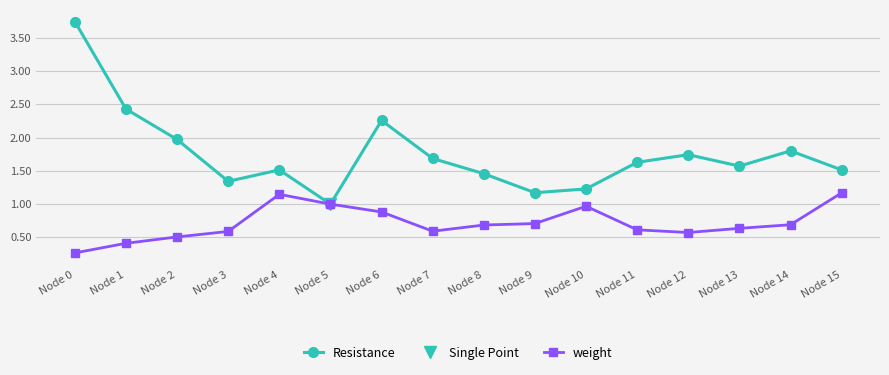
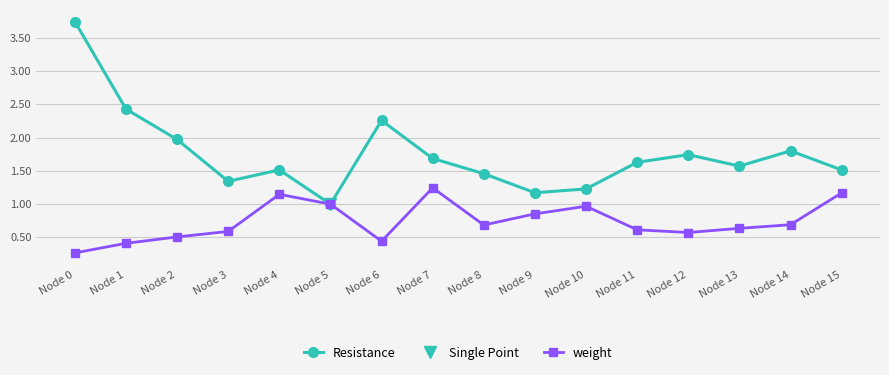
weight, Node 6: 0.9 -> 0.4
weight, Node 7: 0.6 -> 1.2
weight, Node 9: 0.7 -> 0.9
